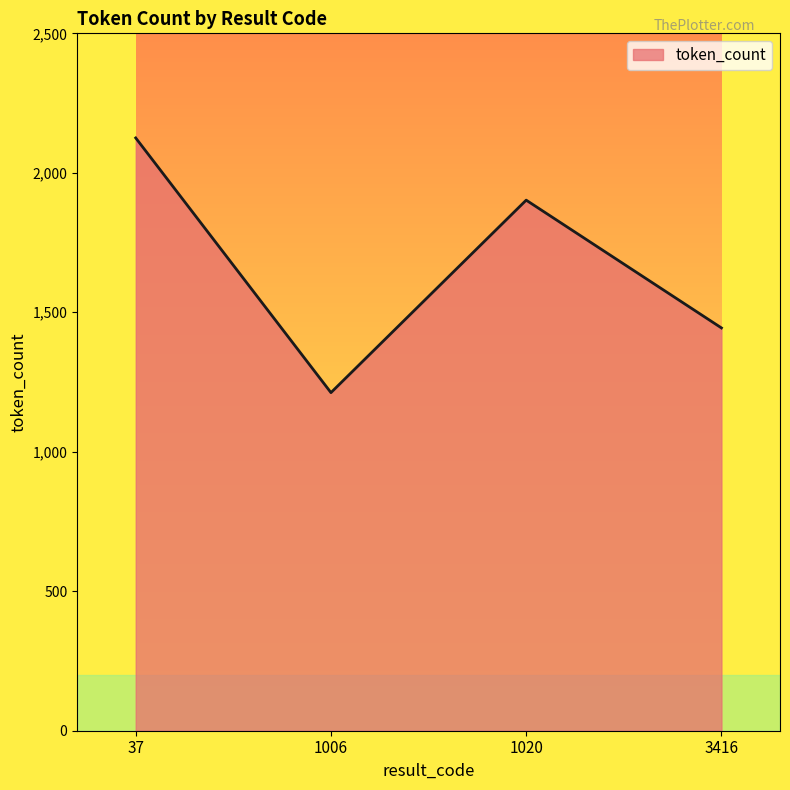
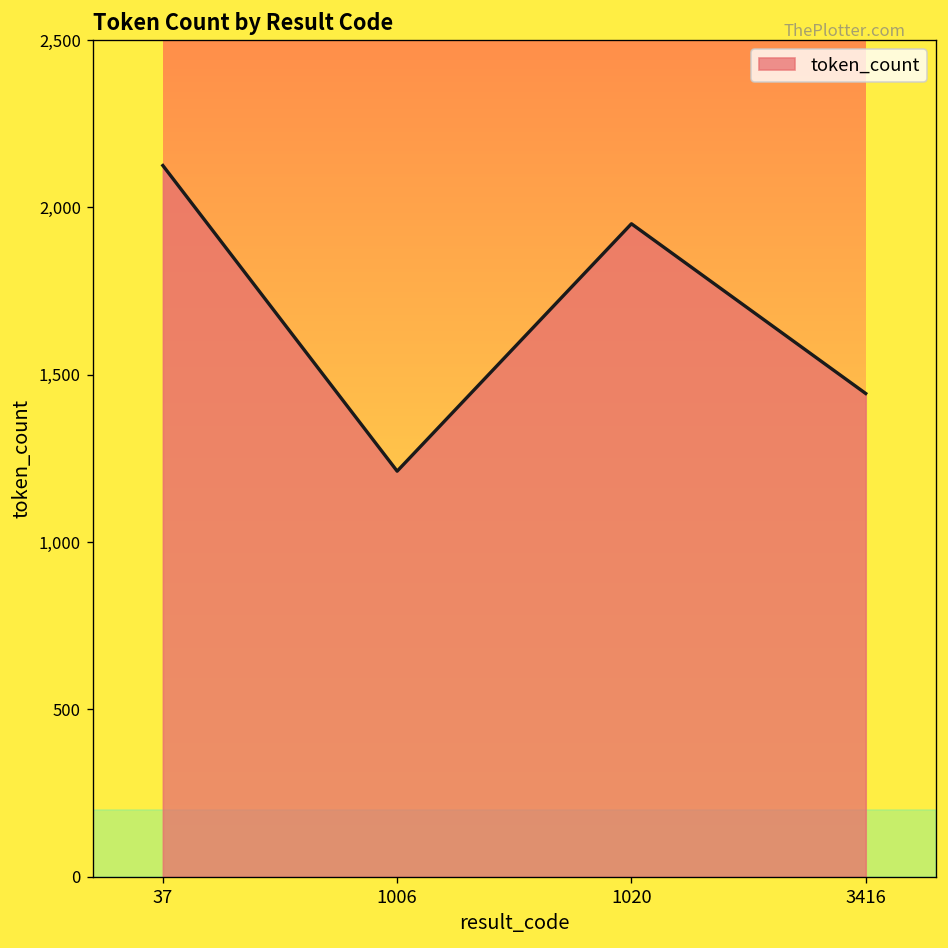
1020: 1,900 -> 1,950
